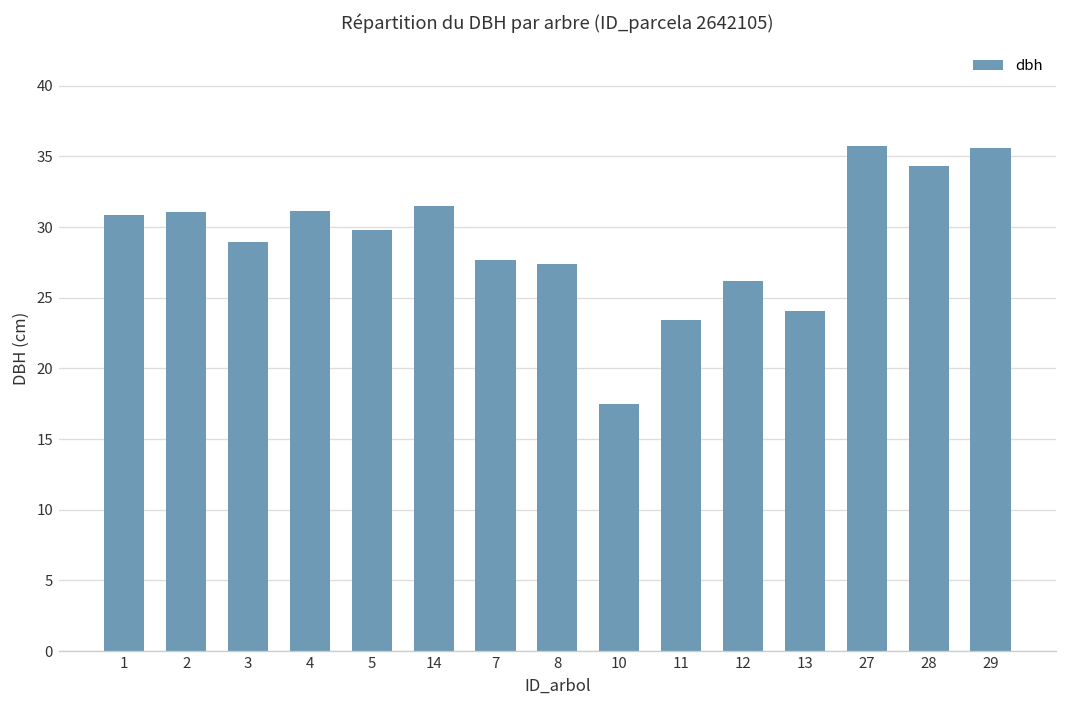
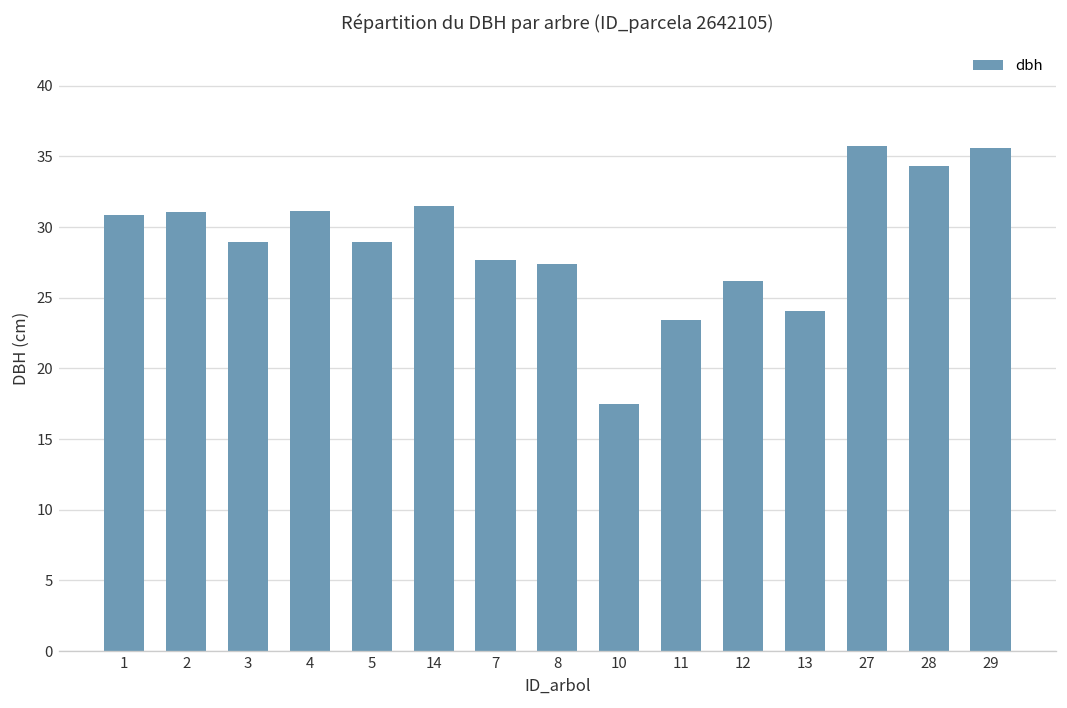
5: 29.8 -> 28.9
